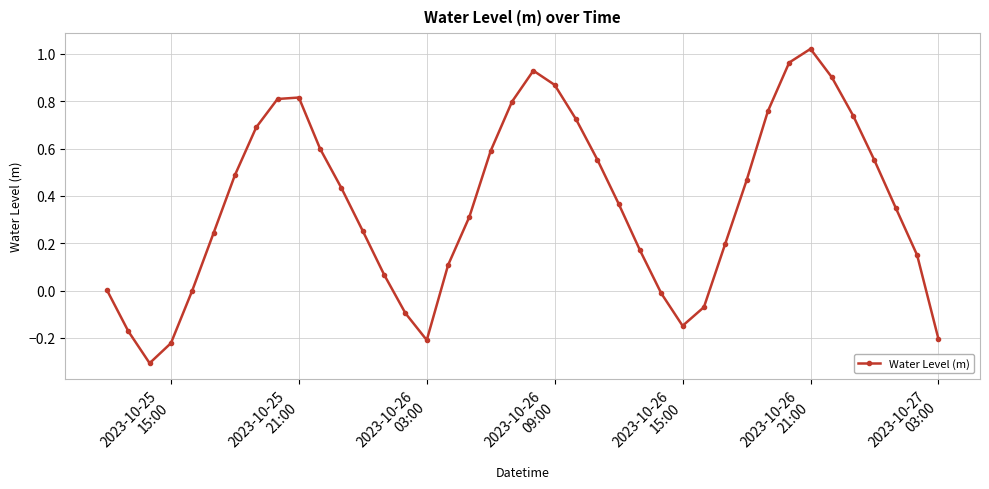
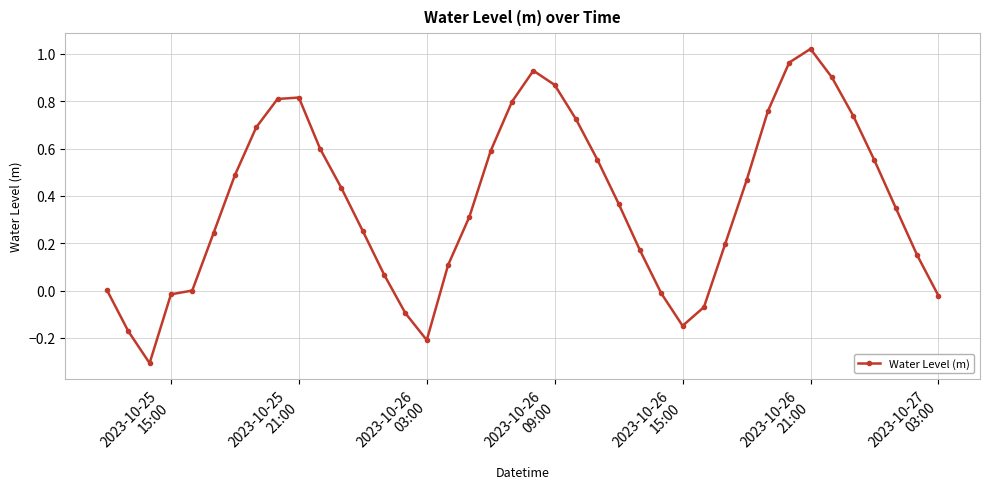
2023-10-25 15:00: -0.22 -> -0.02
2023-10-27 03:00: -0.20 -> -0.02
